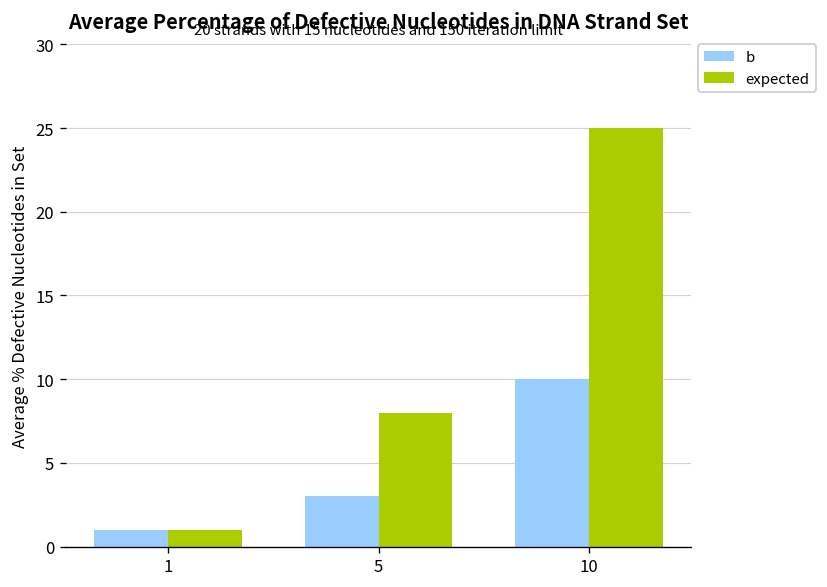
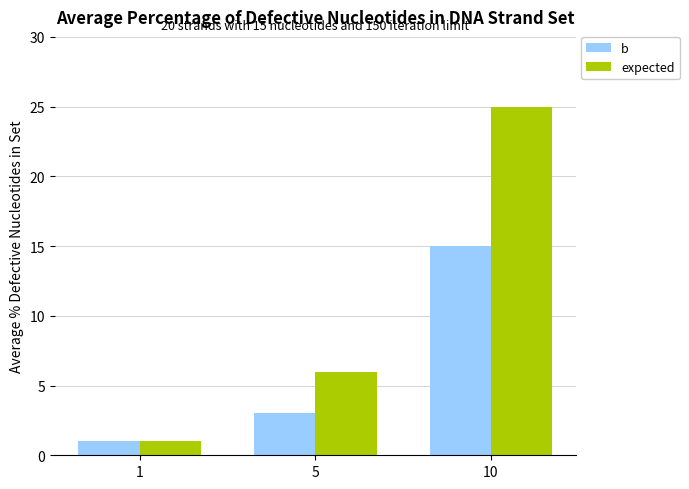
expected, 5: 8 -> 6
b, 10: 10 -> 15
